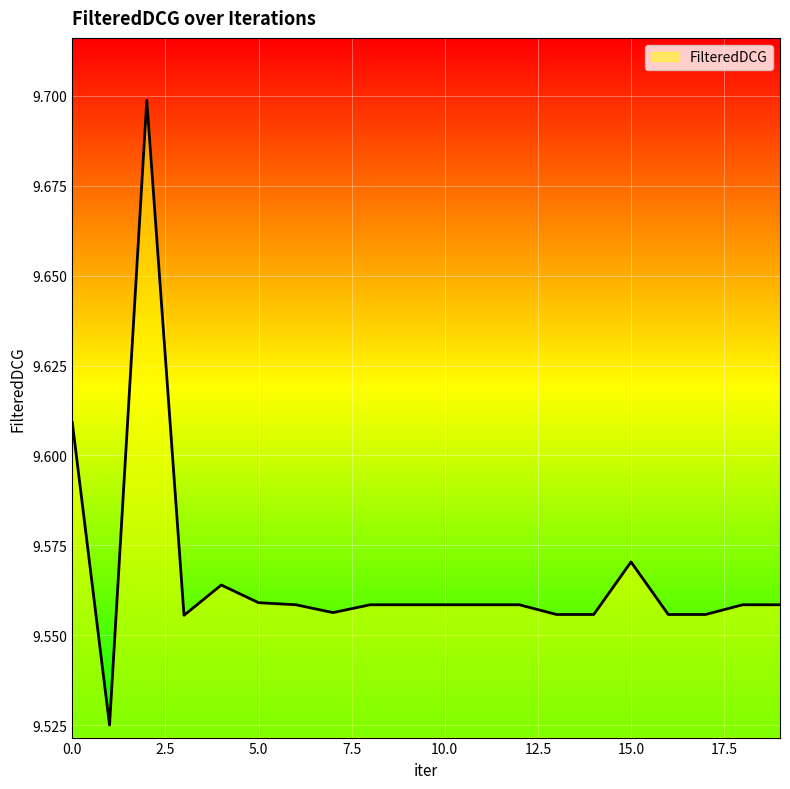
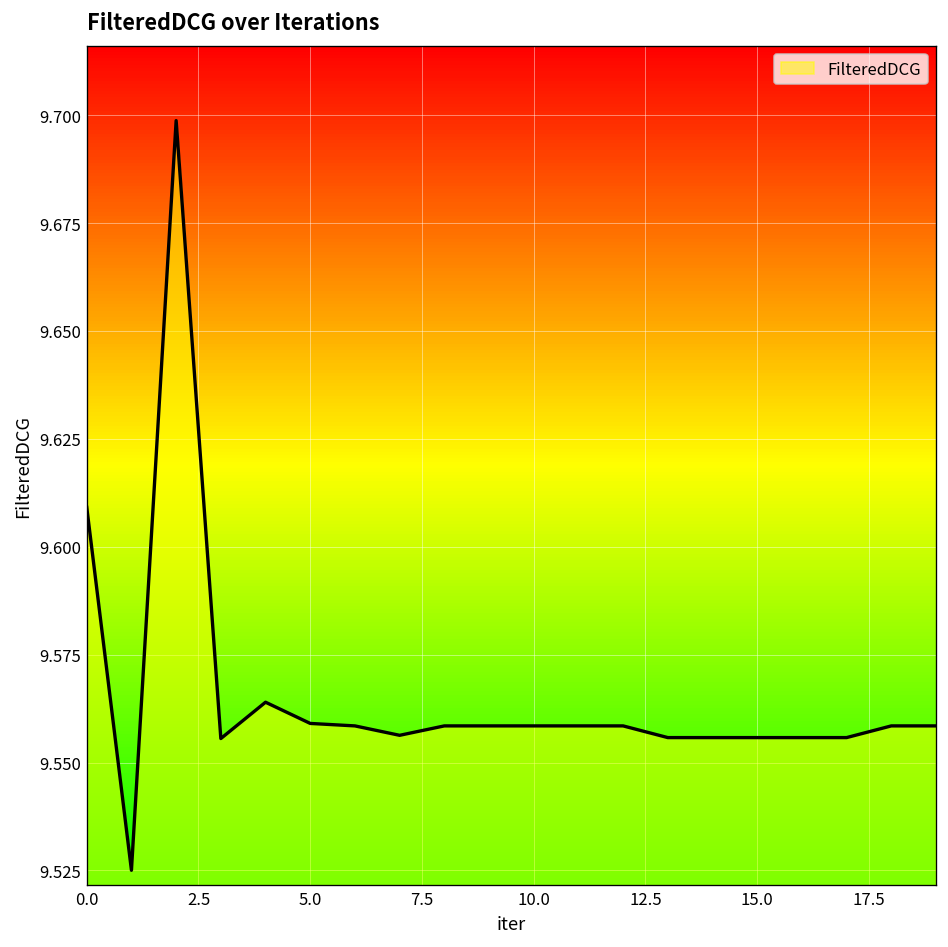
15.0: 9.570 -> 9.556
